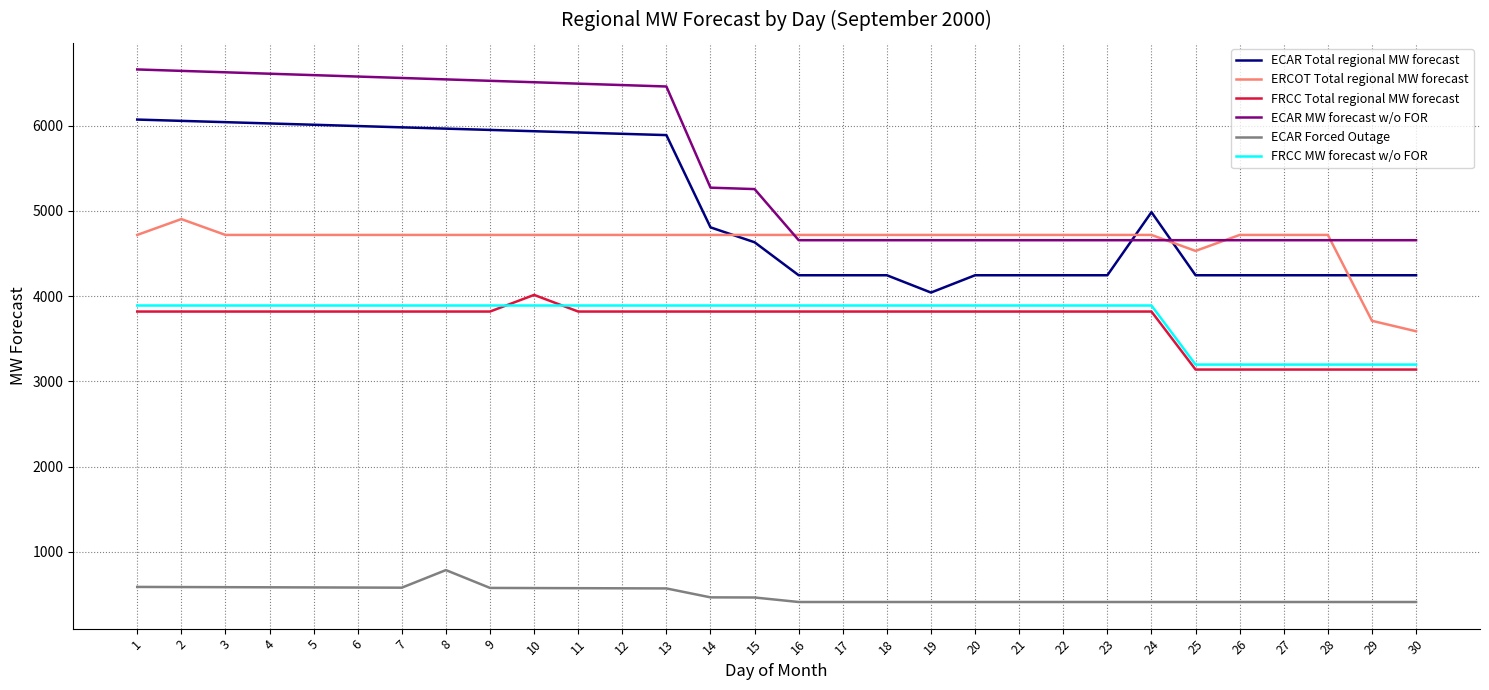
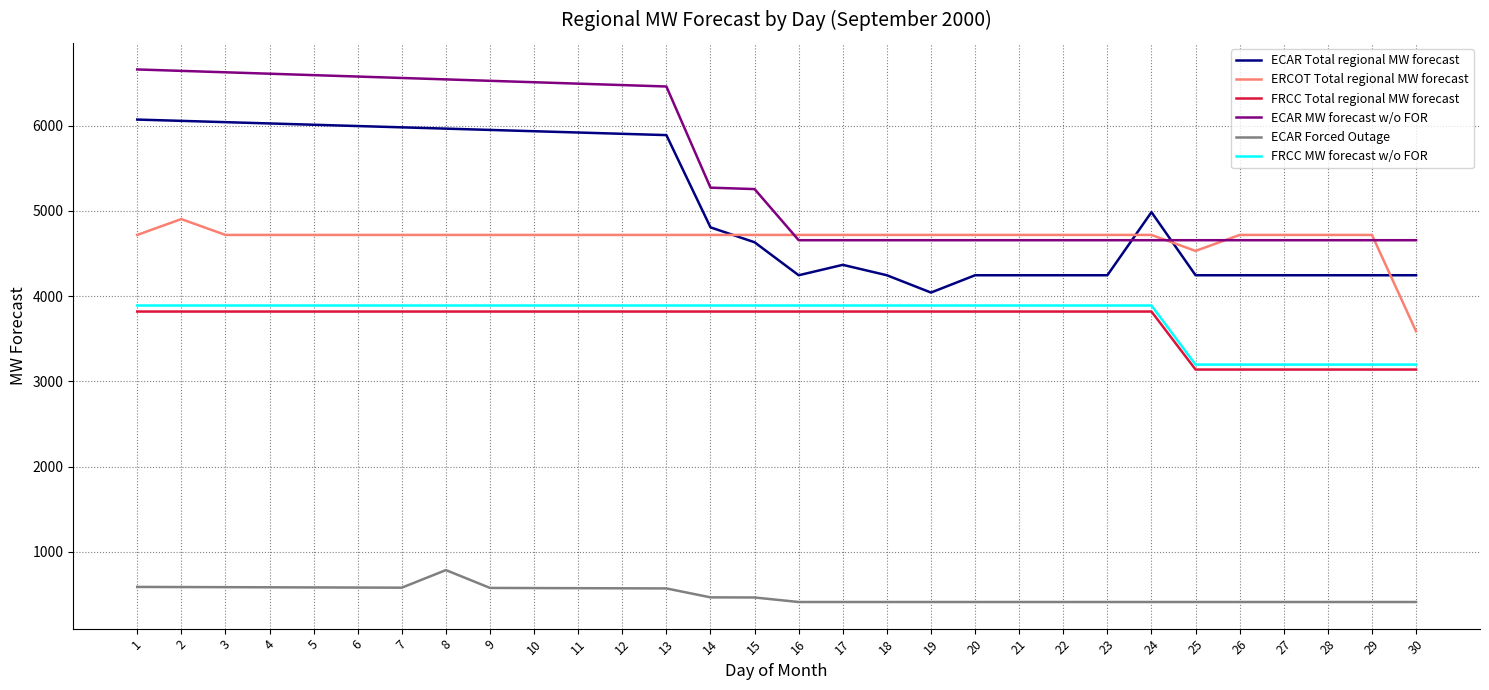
FRCC Total regional MW forecast, 10: 4000 -> 3800
ECAR Total regional MW forecast, 17: 4200 -> 4400
ERCOT Total regional MW forecast, 29: 3700 -> 4700
